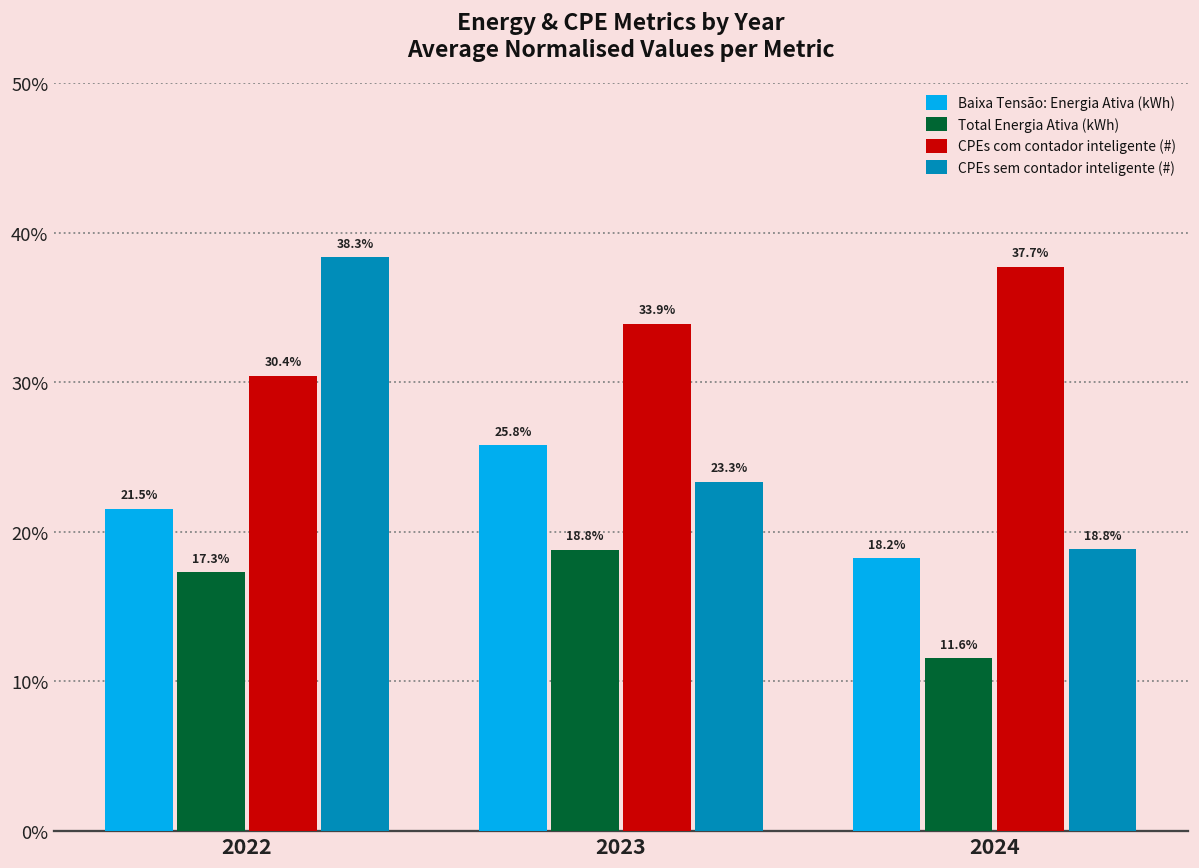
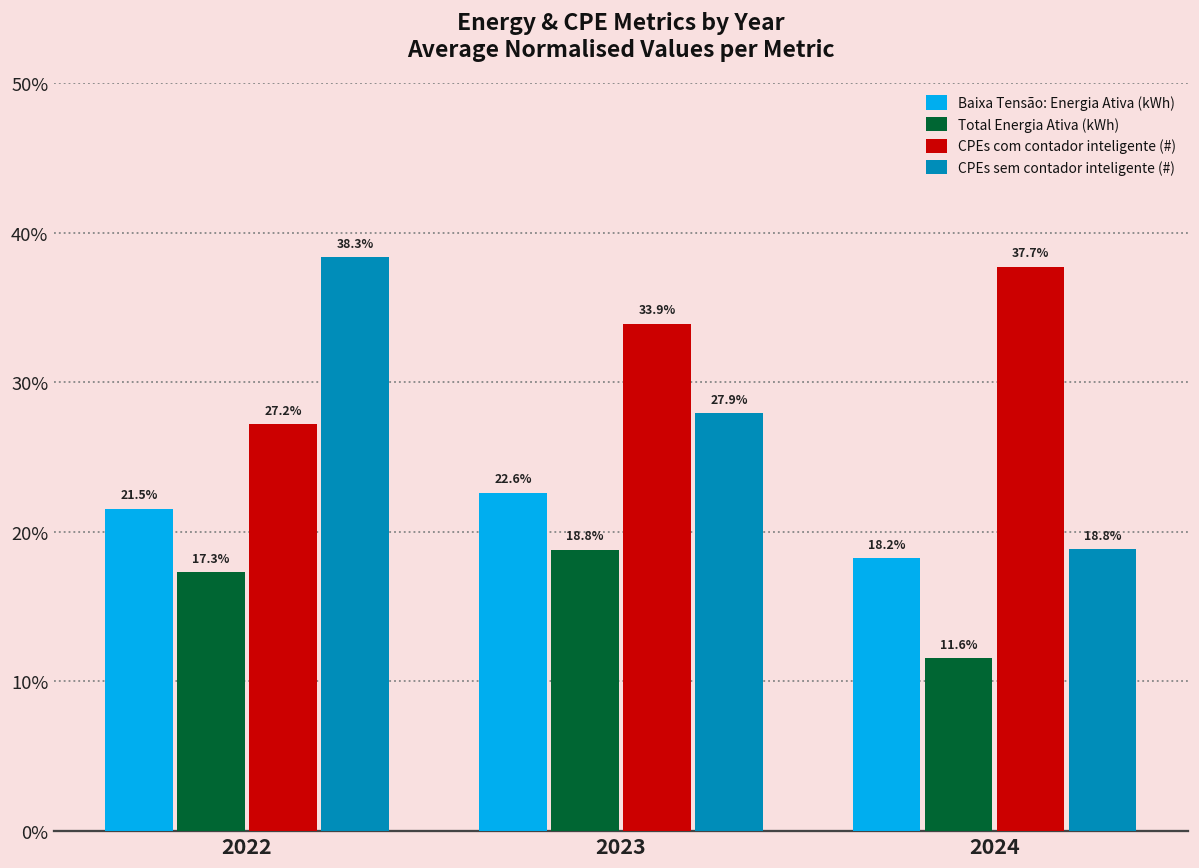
CPEs com contador inteligente (#), 2022: 30.4% -> 27.2%
Baixa Tensão: Energia Ativa (kWh), 2023: 25.8% -> 22.6%
CPEs sem contador inteligente (#), 2023: 23.3% -> 27.9%
